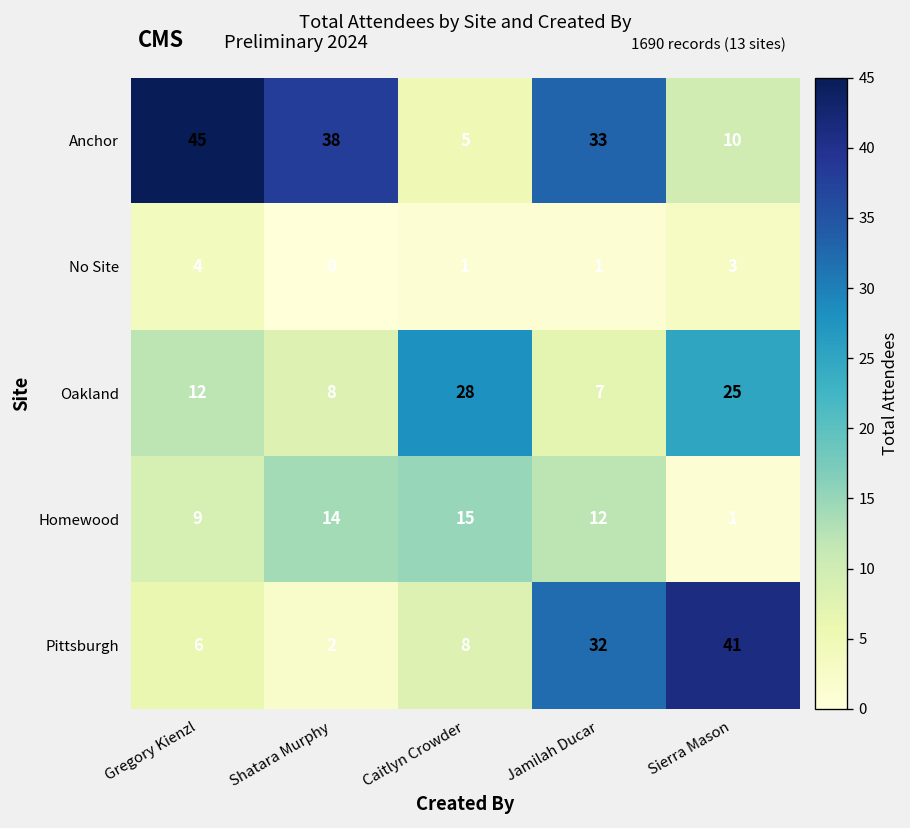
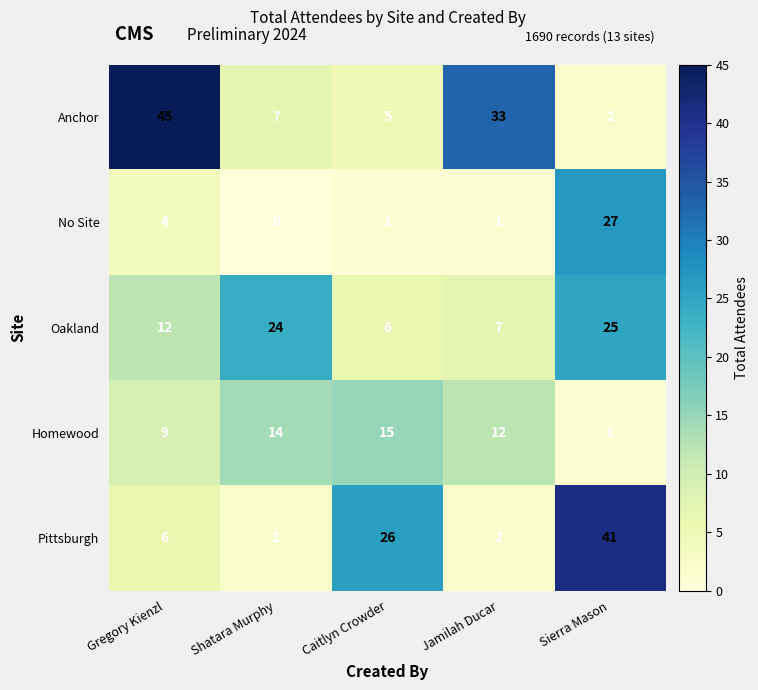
Anchor, Shatara Murphy: 38 -> 7
Anchor, Sierra Mason: 10 -> 2
No Site, Sierra Mason: 3 -> 27
Oakland, Shatara Murphy: 8 -> 24
Oakland, Caitlyn Crowder: 28 -> 6
Pittsburgh, Caitlyn Crowder: 8 -> 26
Pittsburgh, Jamilah Ducar: 32 -> 2
